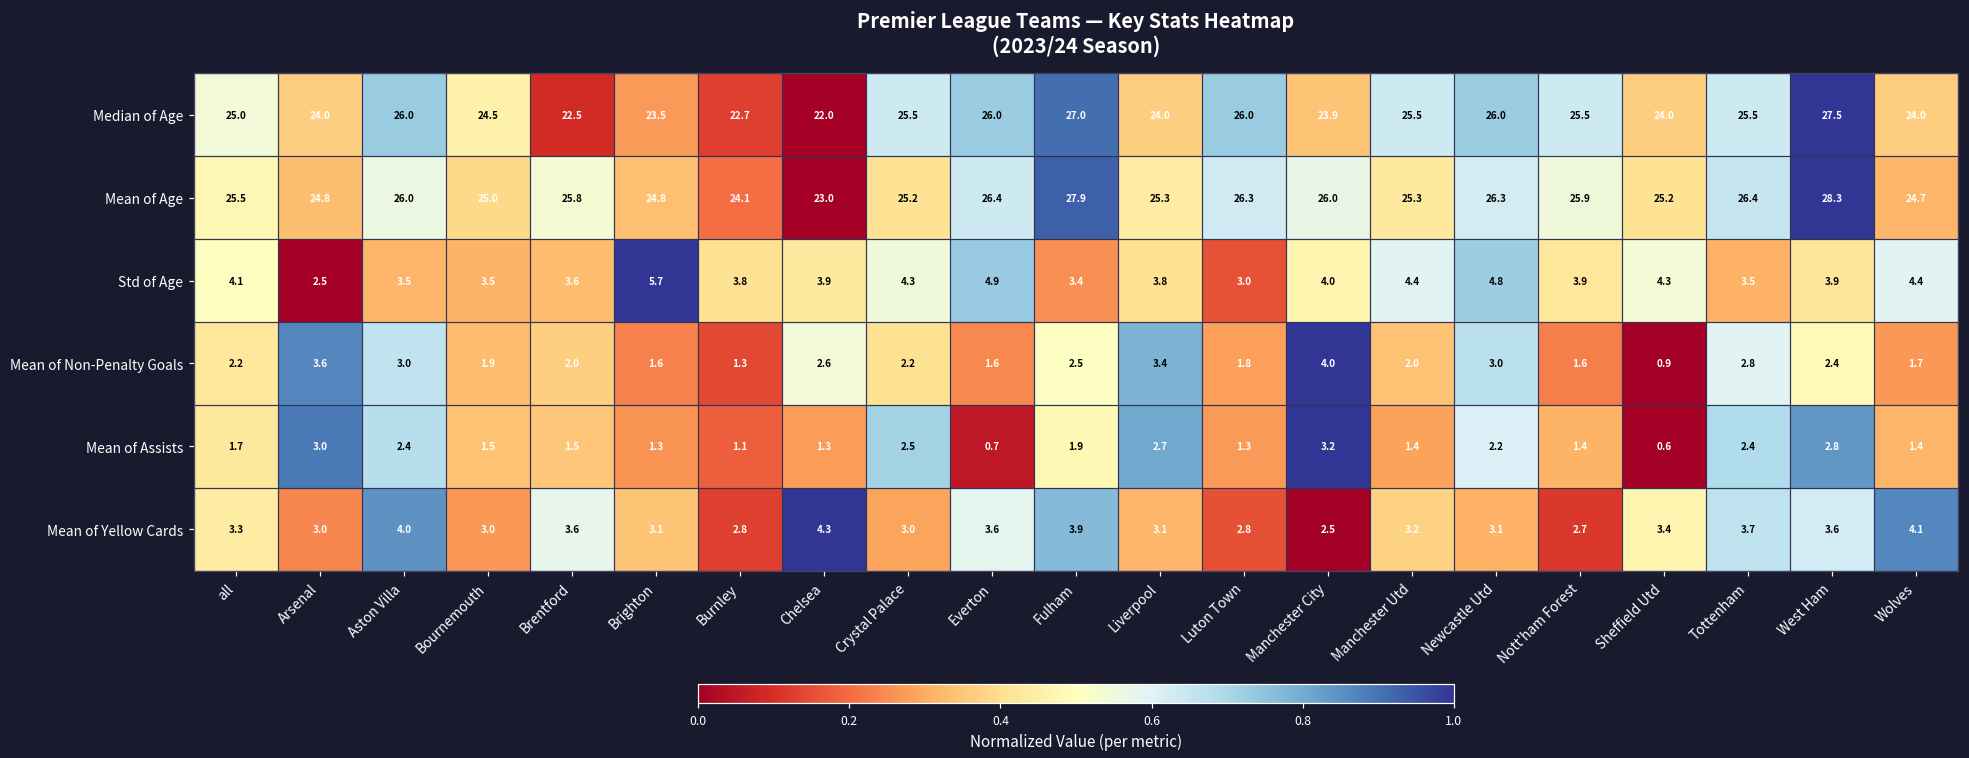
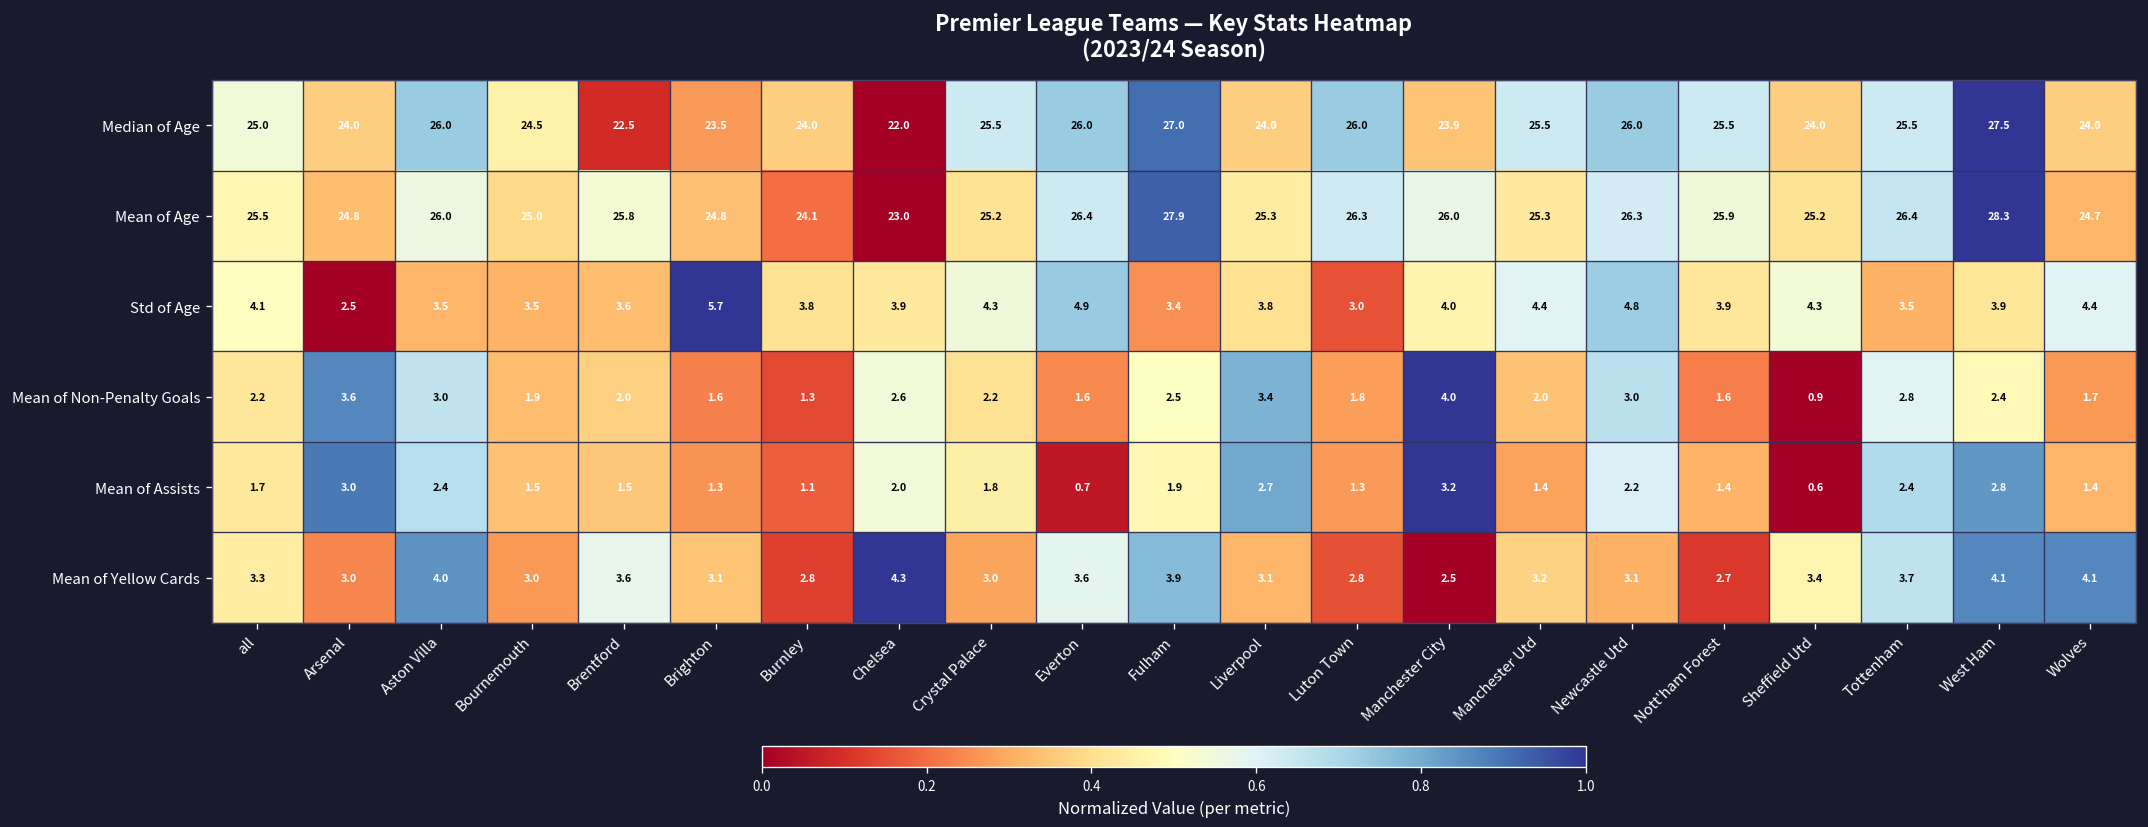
Median of Age, Burnley: 22.7 -> 24.0
Mean of Assists, Chelsea: 1.3 -> 2.0
Mean of Assists, Crystal Palace: 2.5 -> 1.8
Mean of Yellow Cards, West Ham: 3.6 -> 4.1
